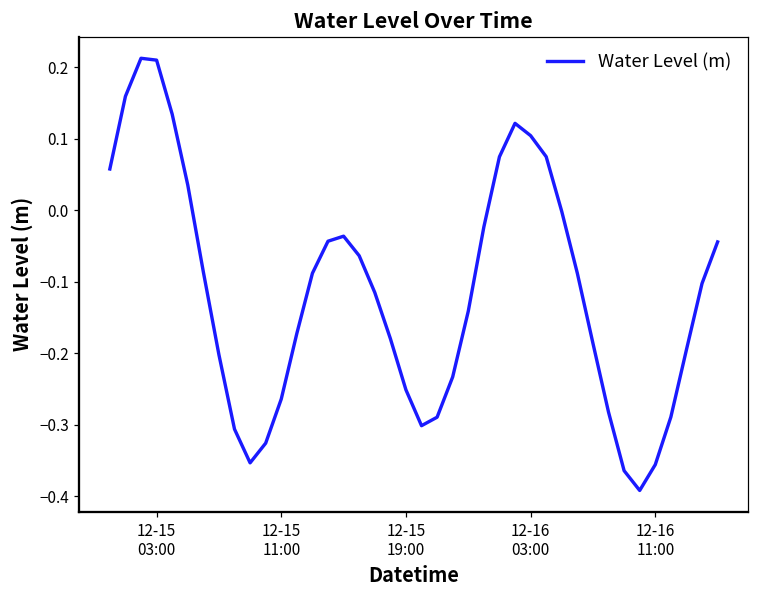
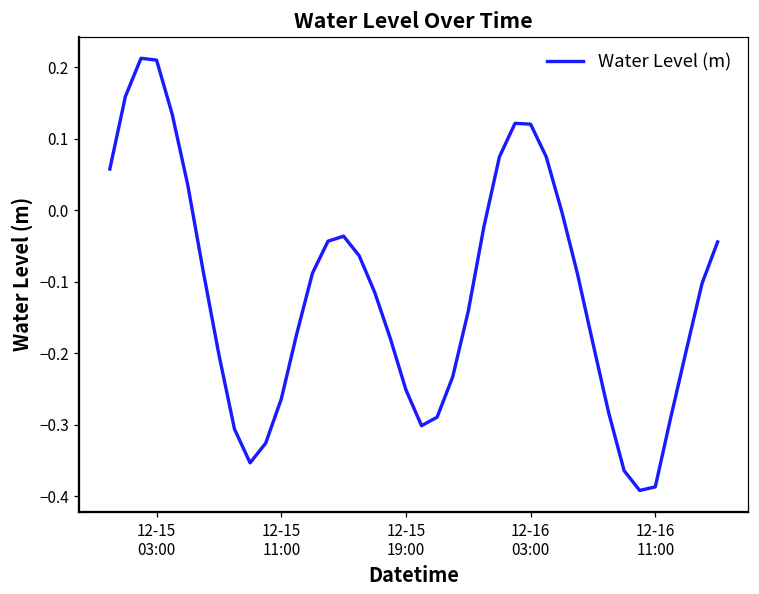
12-16 03:00: 0.10 -> 0.12
12-16 11:00: -0.36 -> -0.39
